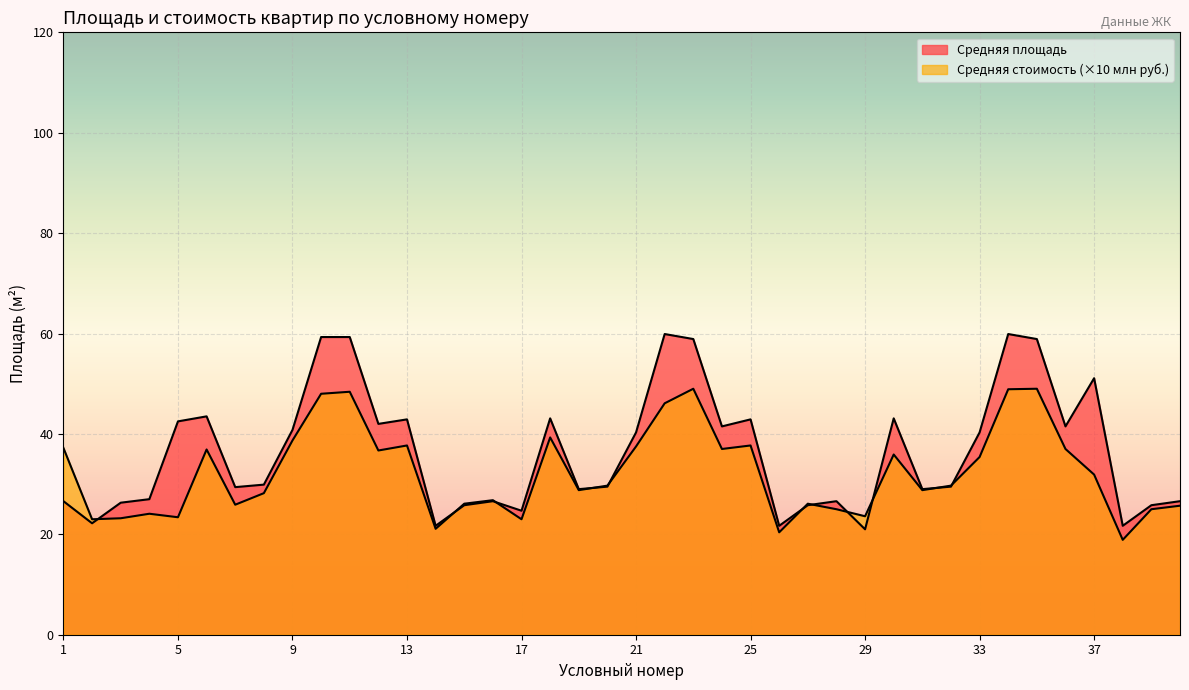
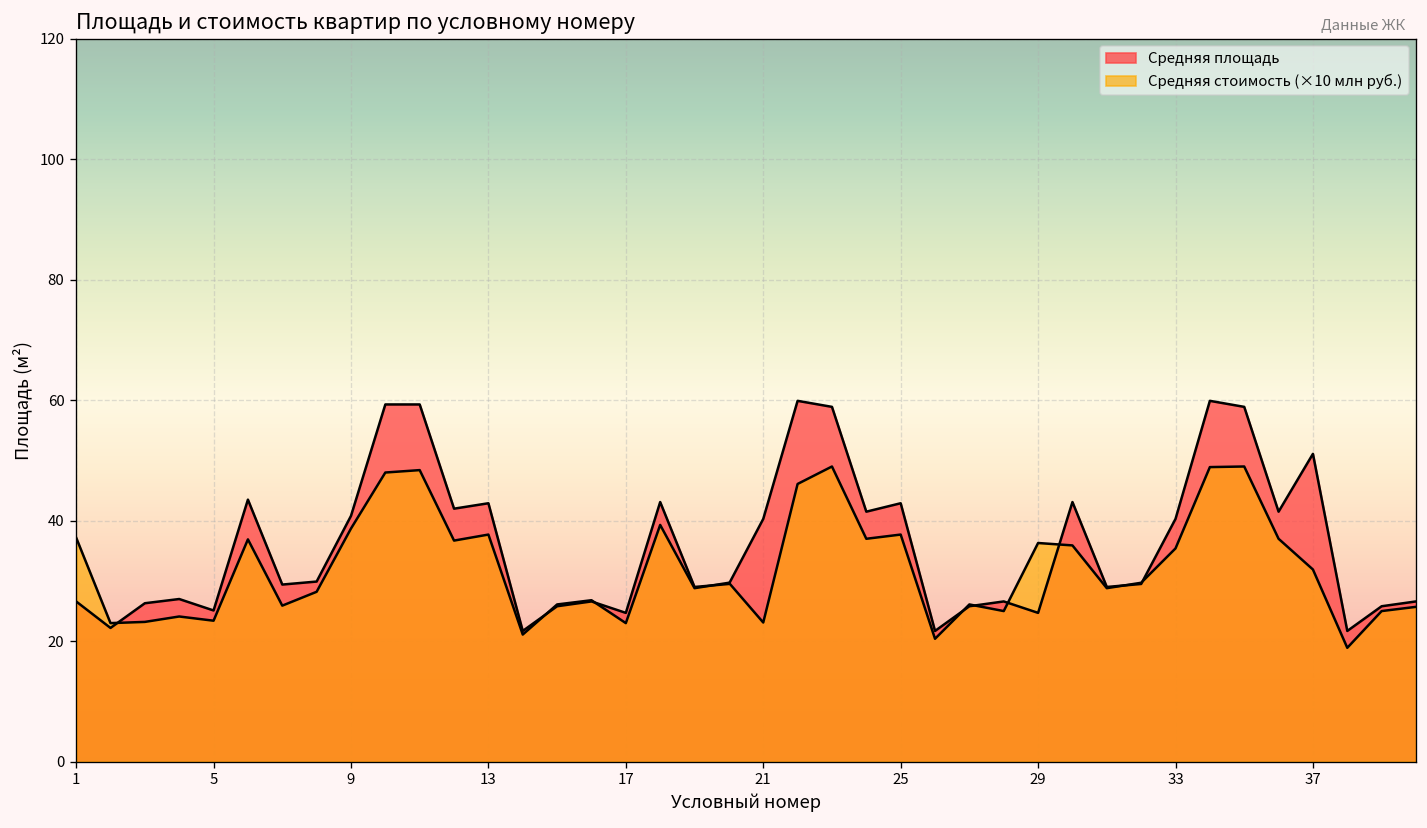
Средняя площадь, 5: 43 -> 25
Средняя стоимость (×10 млн руб.), 21: 38 -> 23
Средняя площадь, 29: 21 -> 25
Средняя стоимость (×10 млн руб.), 29: 24 -> 36
